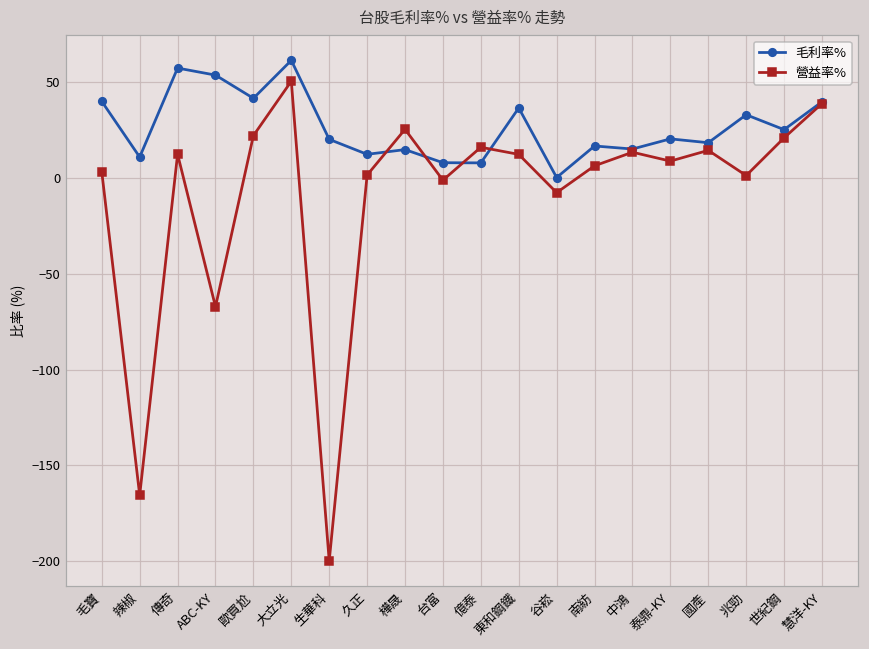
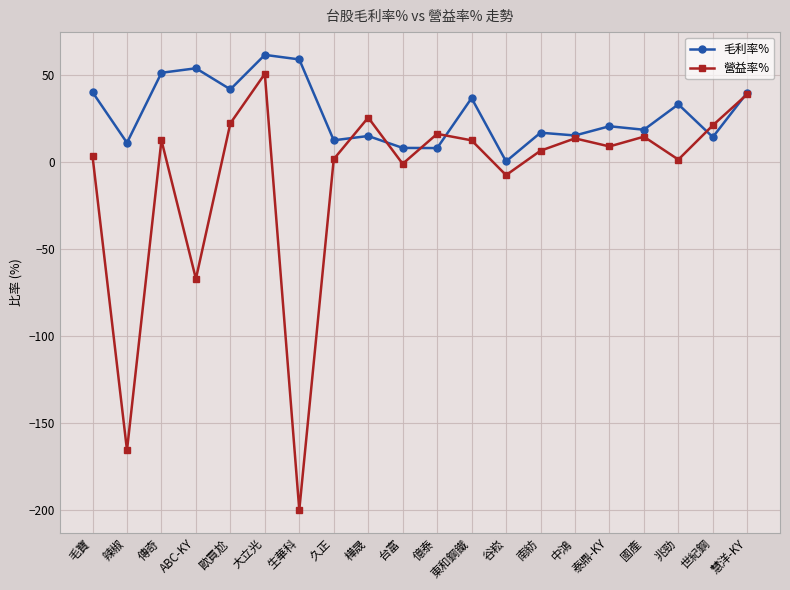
毛利率%, 傳奇: 57 -> 51
毛利率%, 生華科: 20 -> 59
毛利率%, 世紀鋼: 25 -> 14
